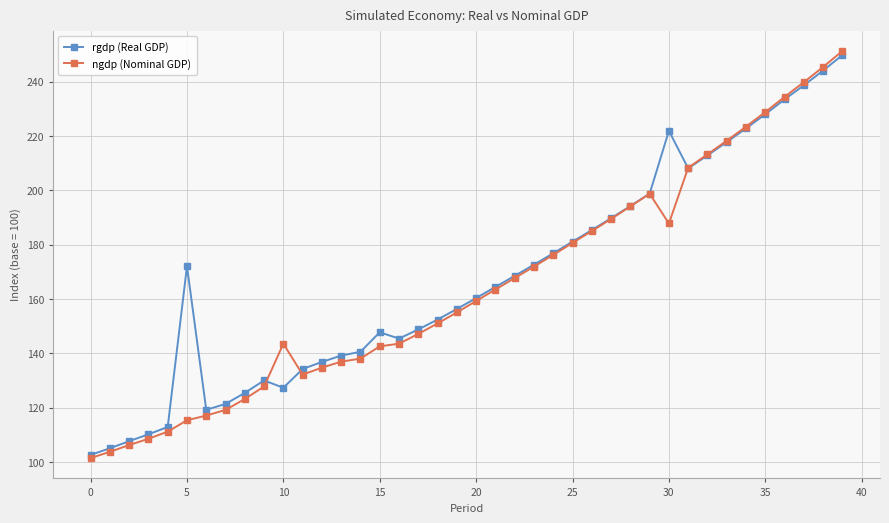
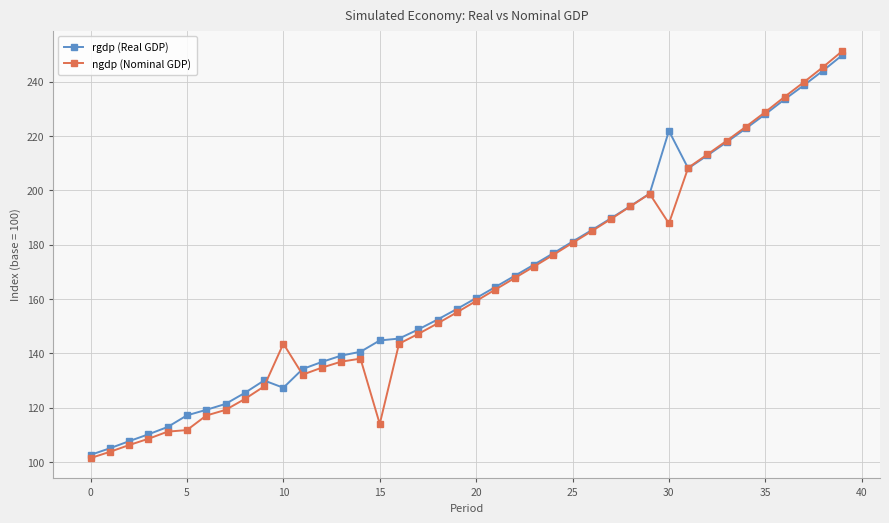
rgdp (Real GDP), 5: 172 -> 117
ngdp (Nominal GDP), 5: 115 -> 112
rgdp (Real GDP), 15: 148 -> 145
ngdp (Nominal GDP), 15: 143 -> 114
